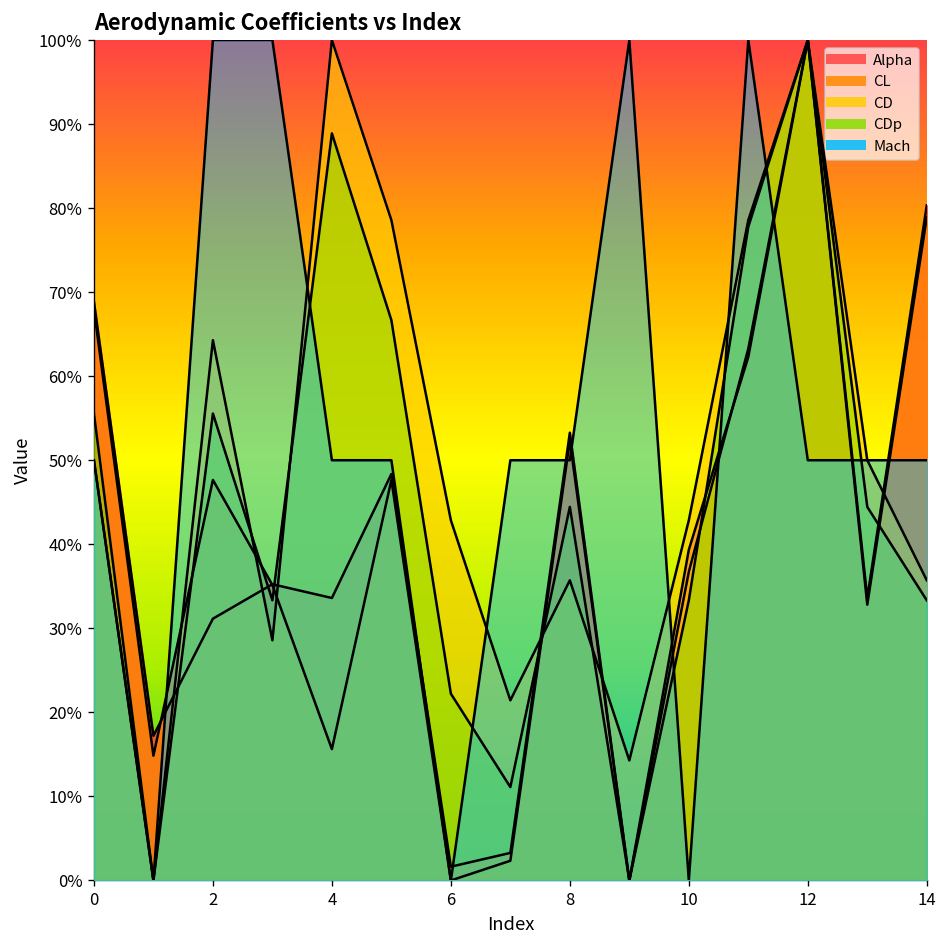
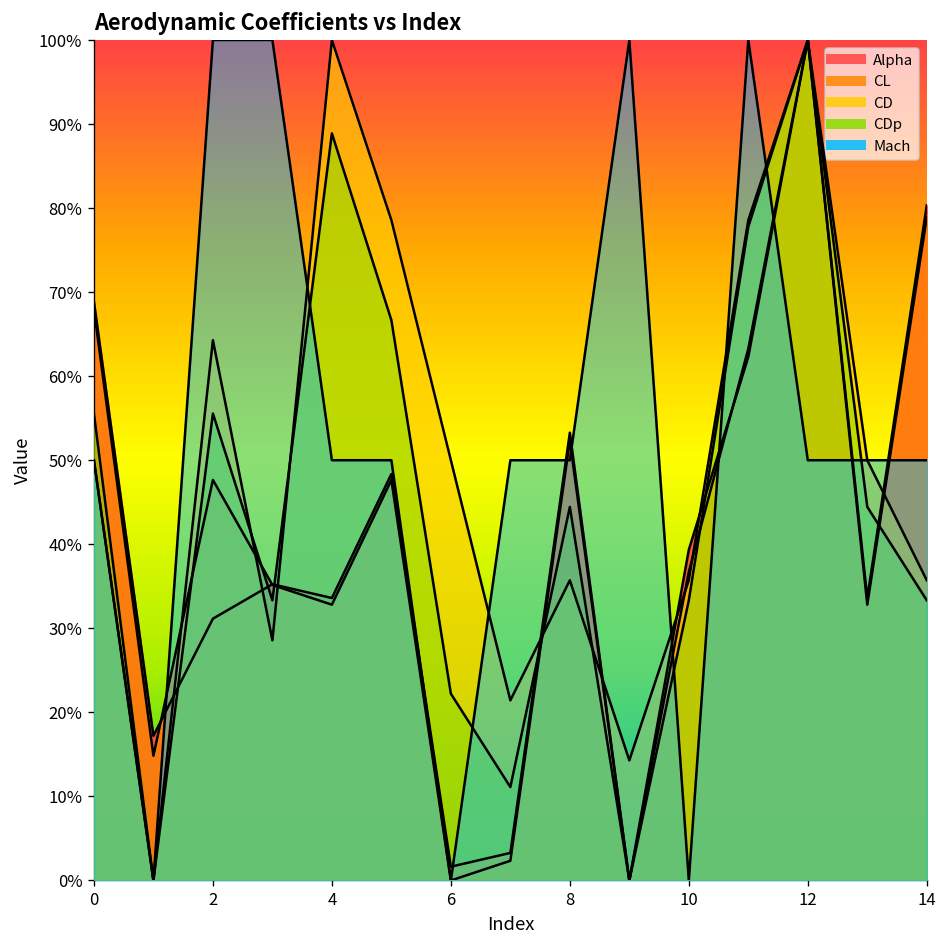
CL, 4: 16% -> 33%
CD, 6: 43% -> 50%
CD, 10: 43% -> 36%
